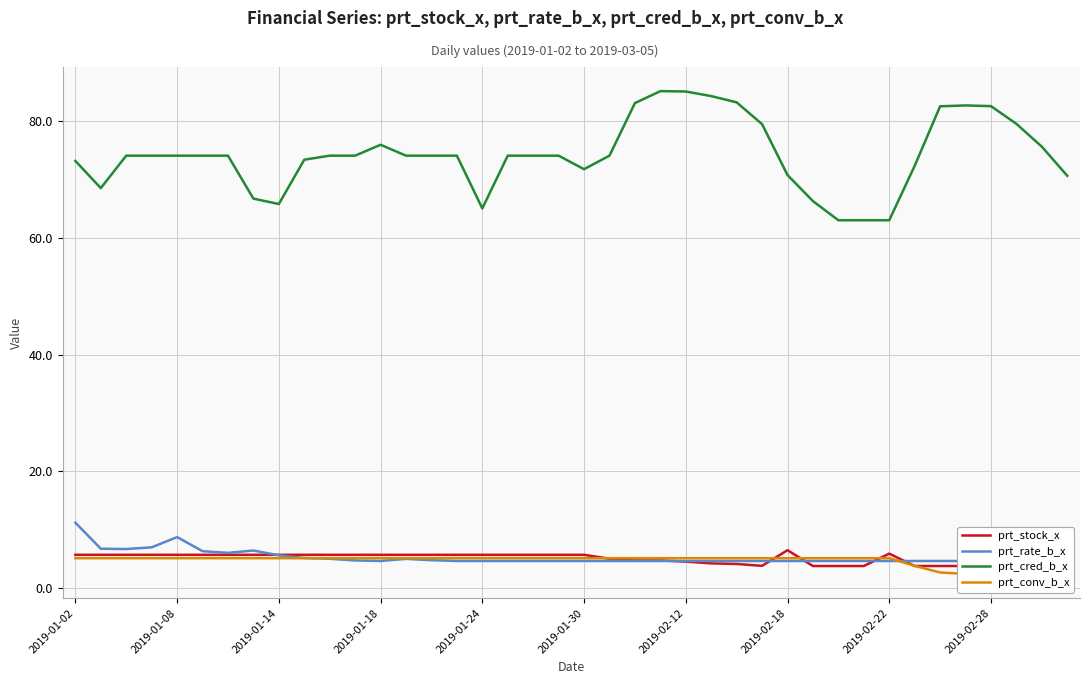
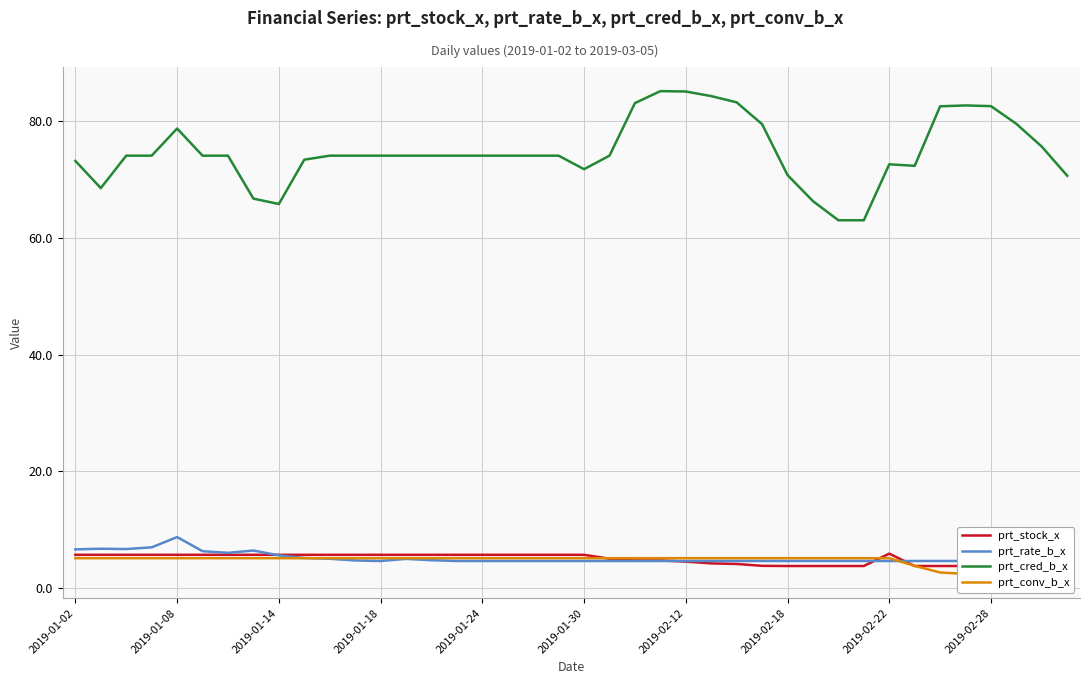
prt_rate_b_x, 2019-01-02: 11 -> 7
prt_cred_b_x, 2019-01-08: 74 -> 79
prt_cred_b_x, 2019-01-18: 76 -> 74
prt_cred_b_x, 2019-01-24: 65 -> 74
prt_stock_x, 2019-02-18: 6 -> 4
prt_cred_b_x, 2019-02-22: 63 -> 73
